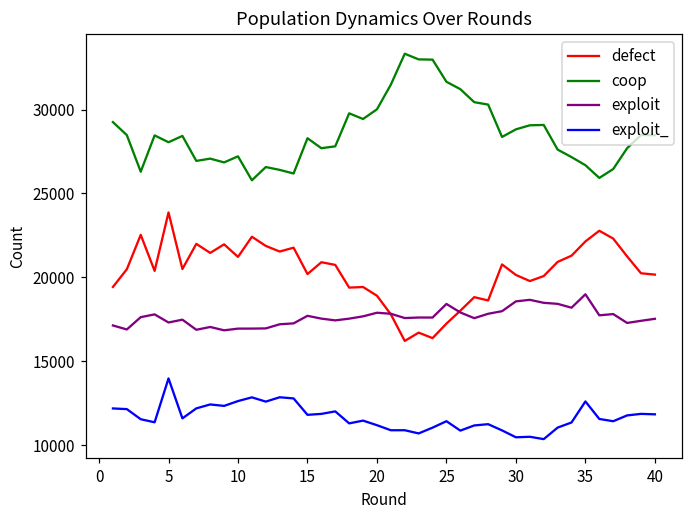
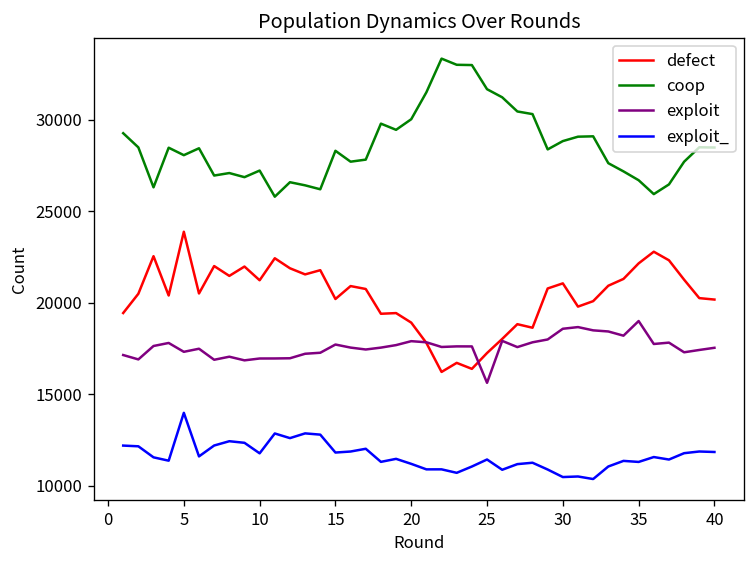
exploit_, 10: 12600 -> 11800
exploit, 25: 18400 -> 15600
defect, 30: 20100 -> 21000
exploit_, 35: 12600 -> 11300
